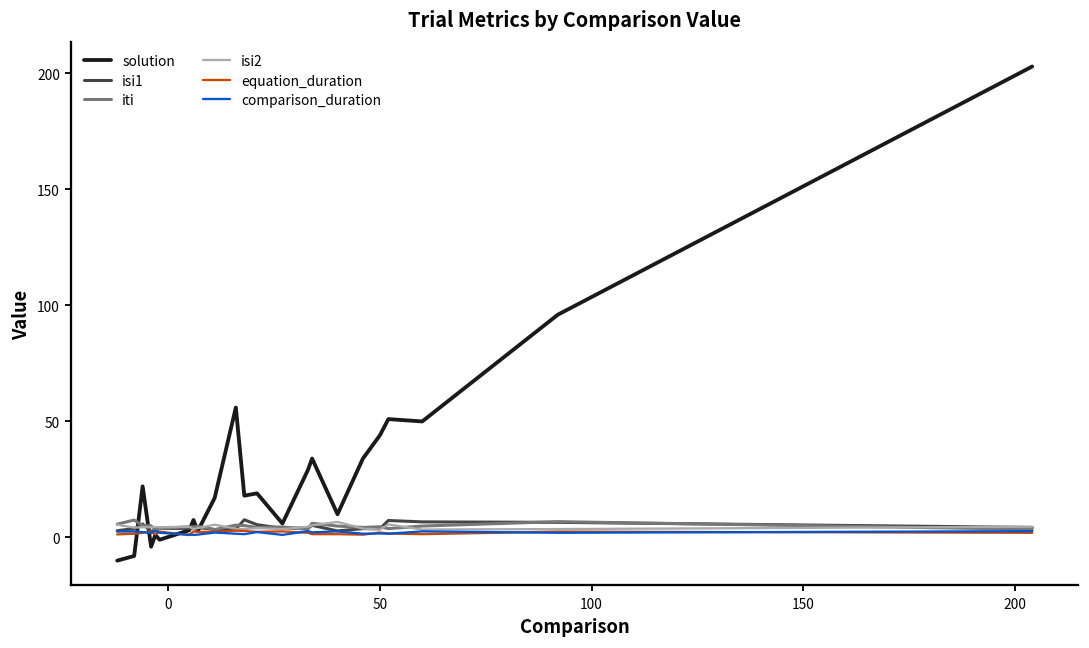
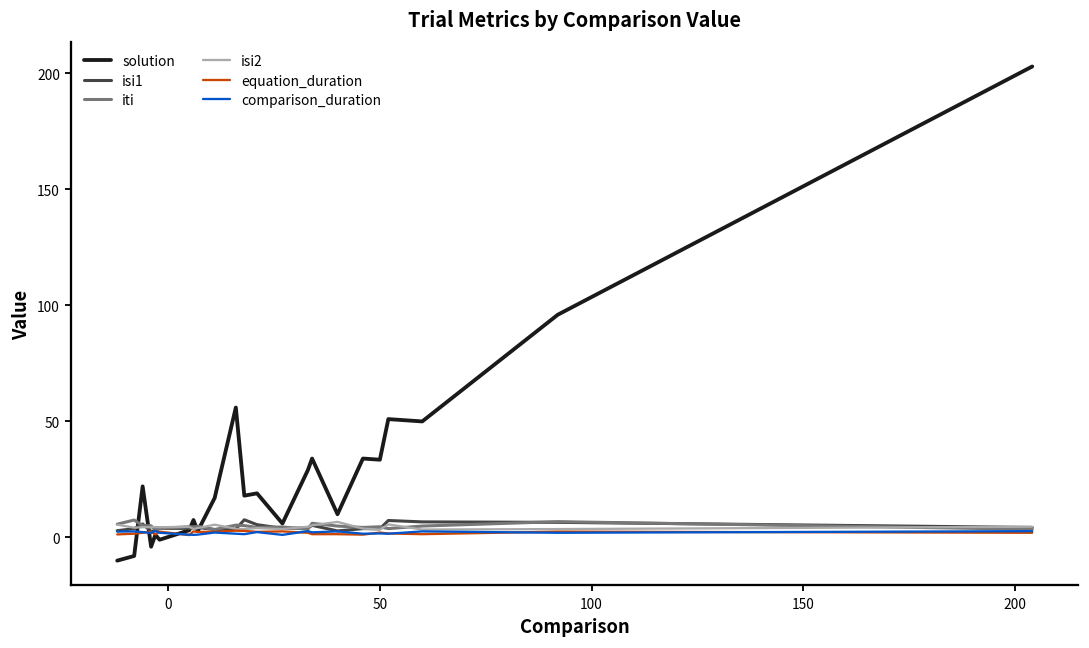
solution, 50: 44 -> 34
